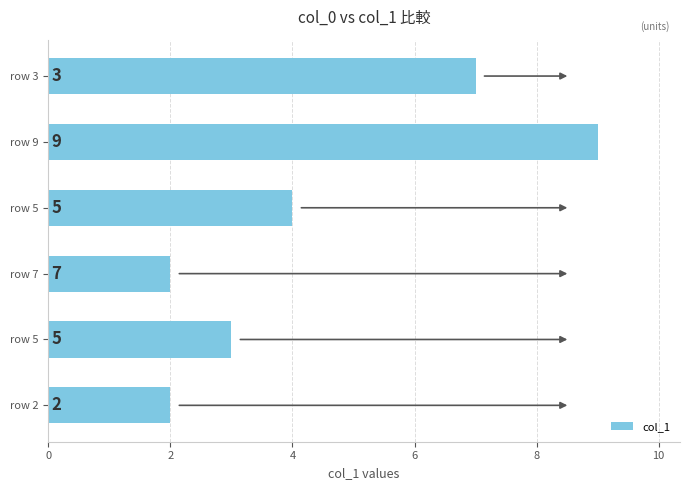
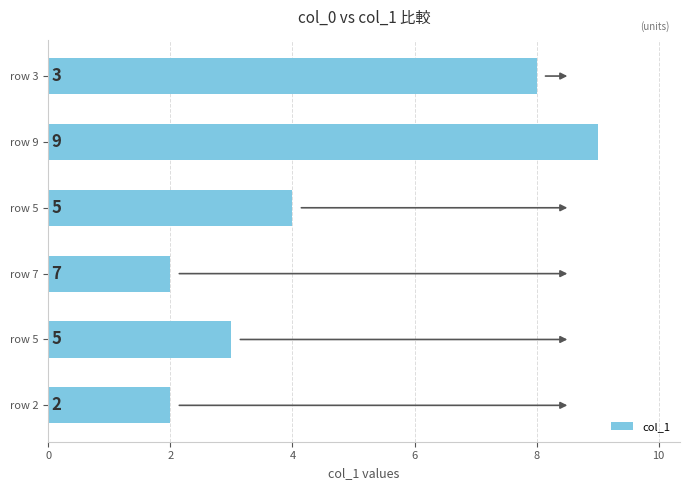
row 3: 7 -> 8
